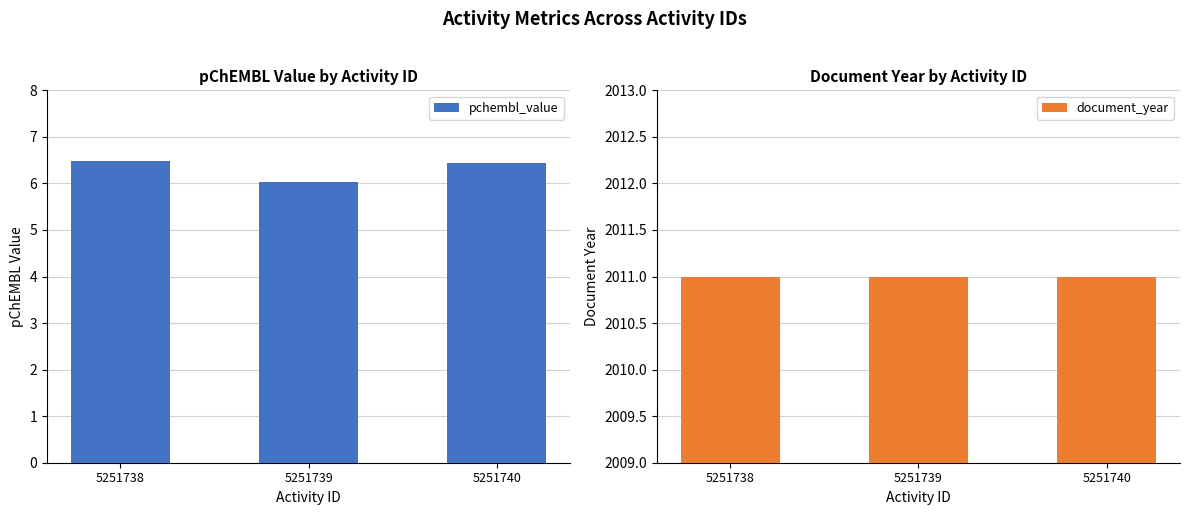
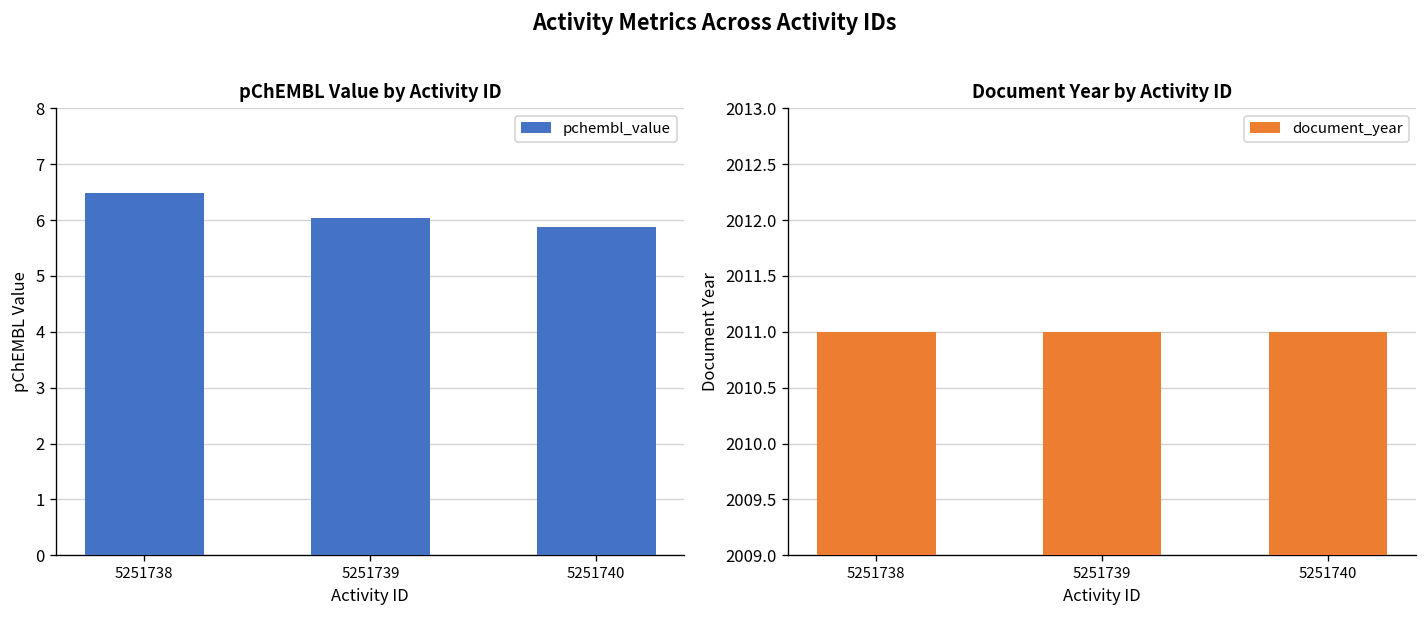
pChEMBL Value by Activity ID, 5251740: 6.4 -> 5.9
